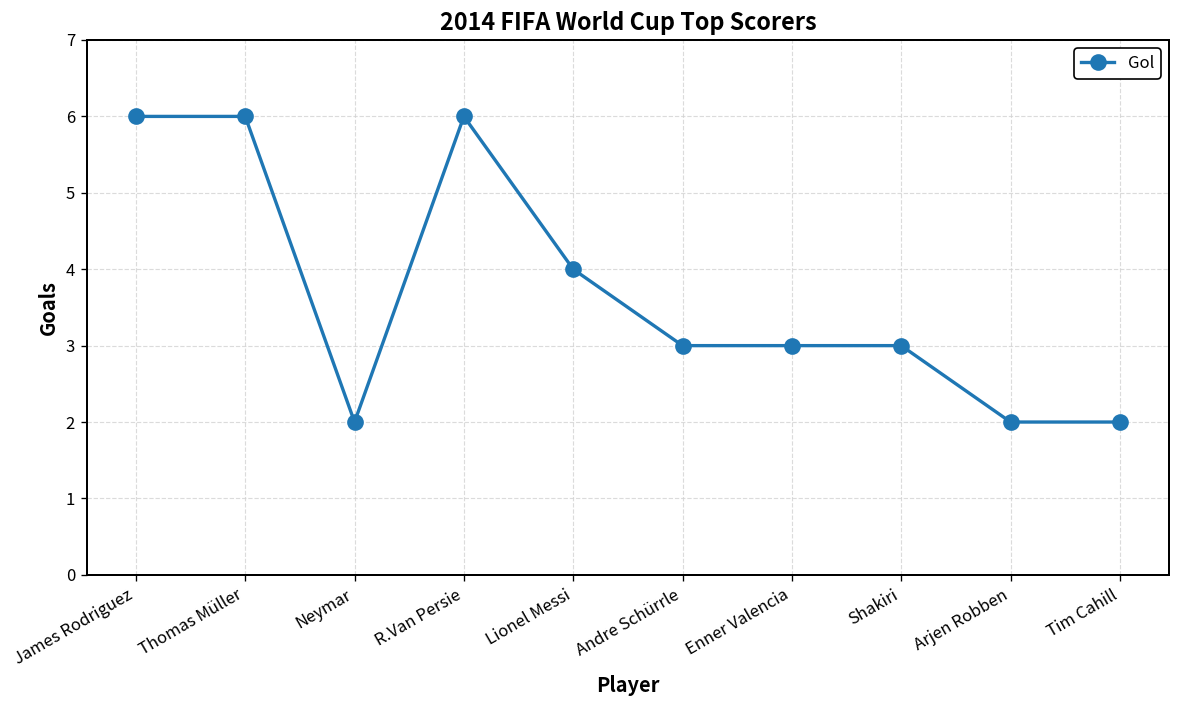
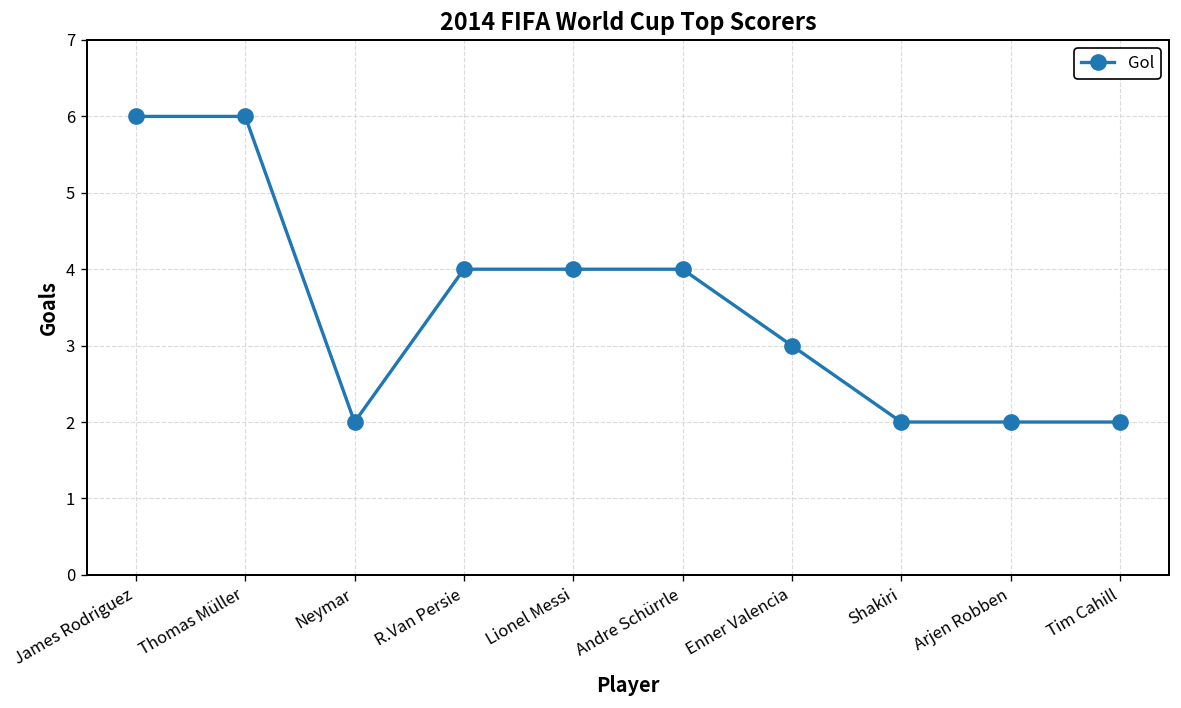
R.Van Persie: 6 -> 4
Andre Schürrle: 3 -> 4
Shakiri: 3 -> 2
